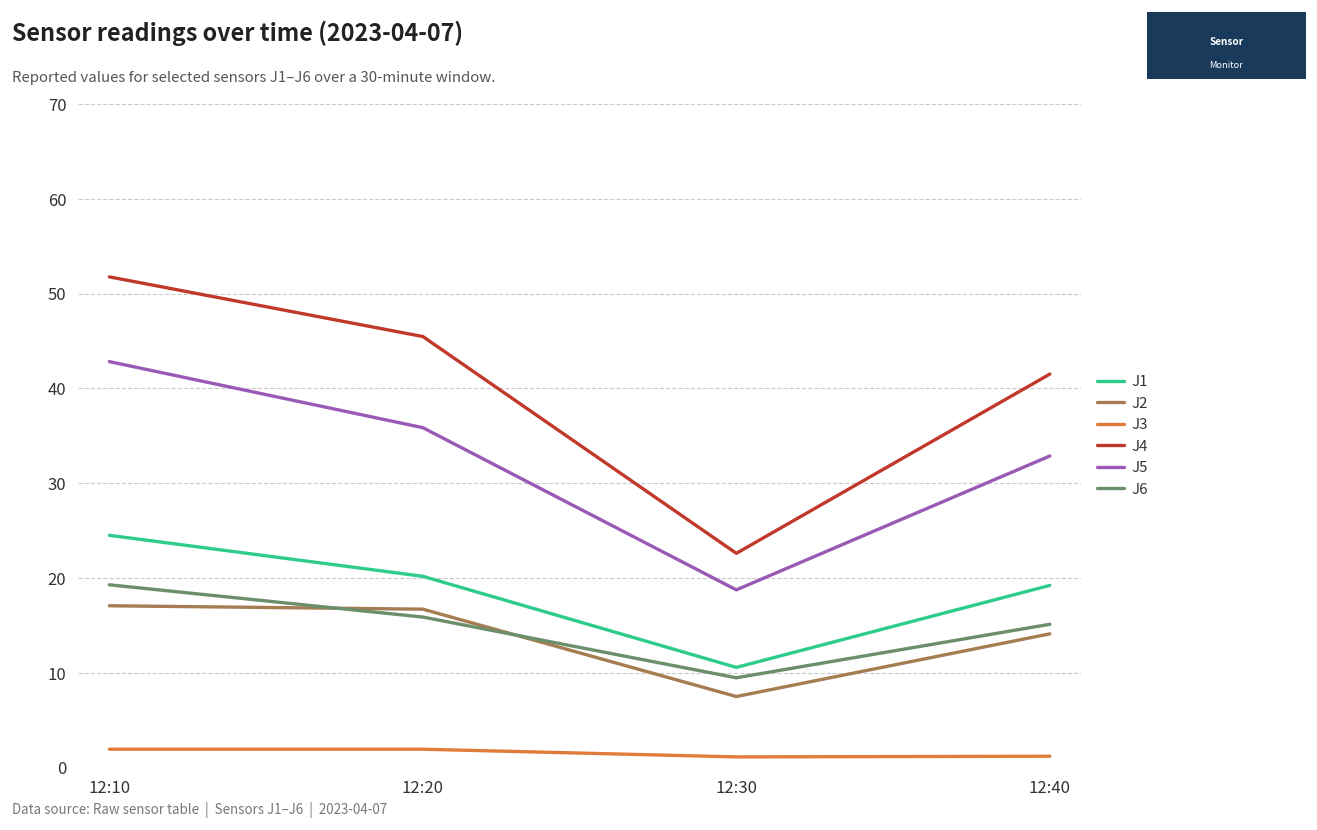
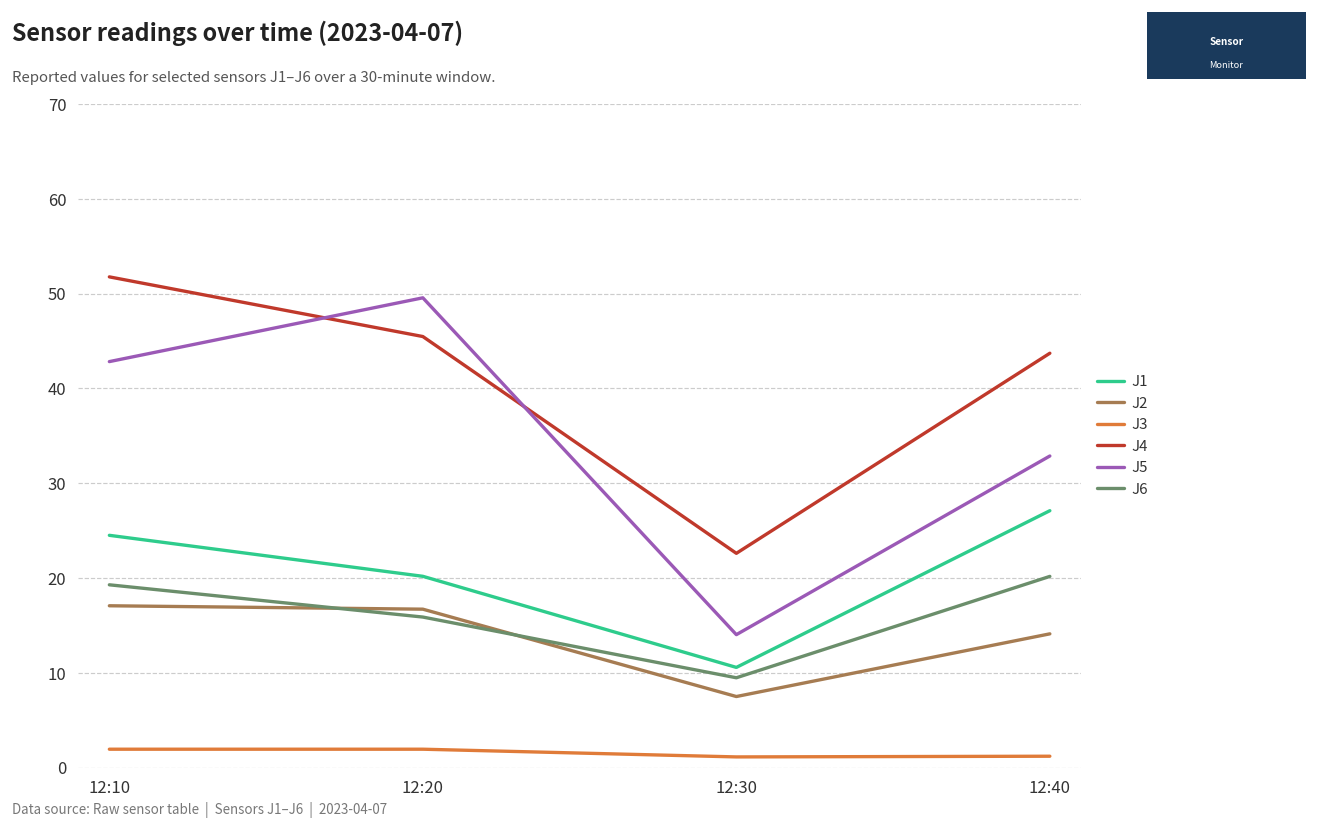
J5, 12:20: 36 -> 50
J5, 12:30: 19 -> 14
J1, 12:40: 19 -> 27
J4, 12:40: 42 -> 44
J6, 12:40: 15 -> 20
